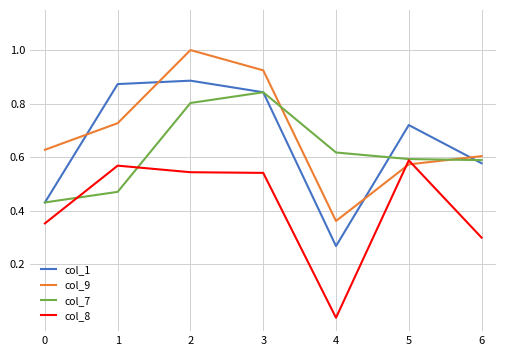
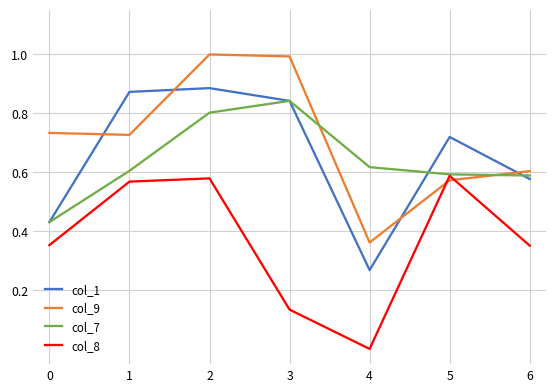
col_9, 0: 0.63 -> 0.73
col_7, 1: 0.47 -> 0.60
col_8, 2: 0.54 -> 0.58
col_9, 3: 0.92 -> 0.99
col_8, 3: 0.54 -> 0.13
col_8, 6: 0.30 -> 0.35
